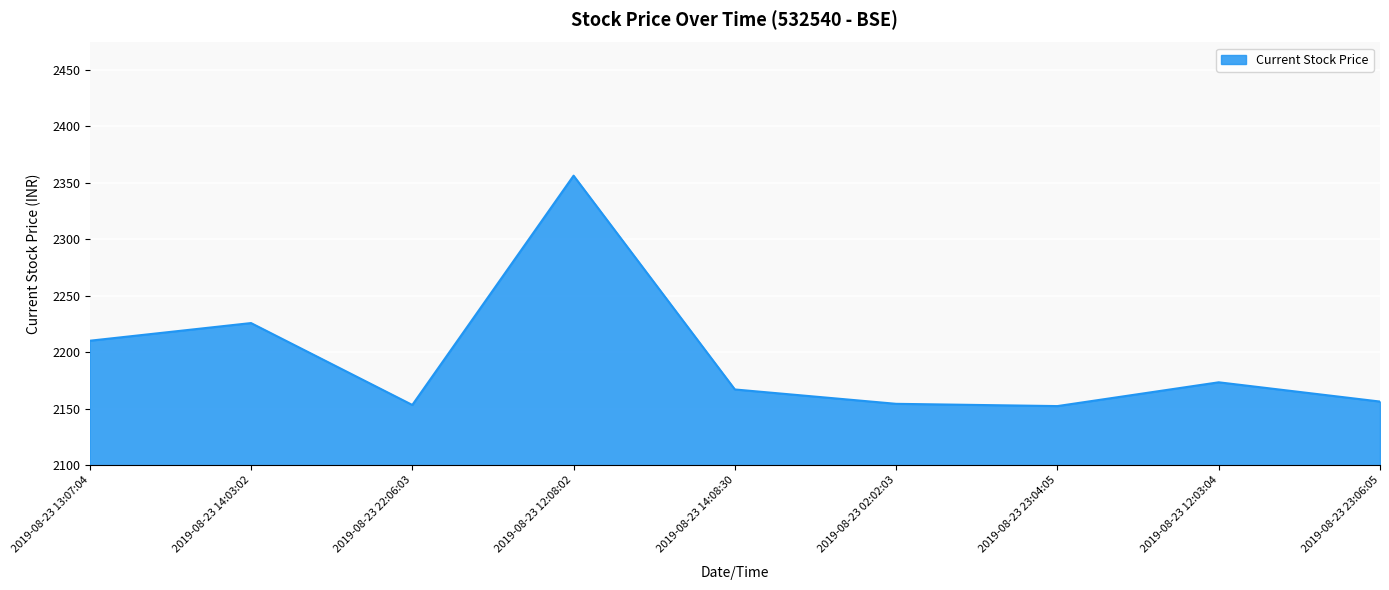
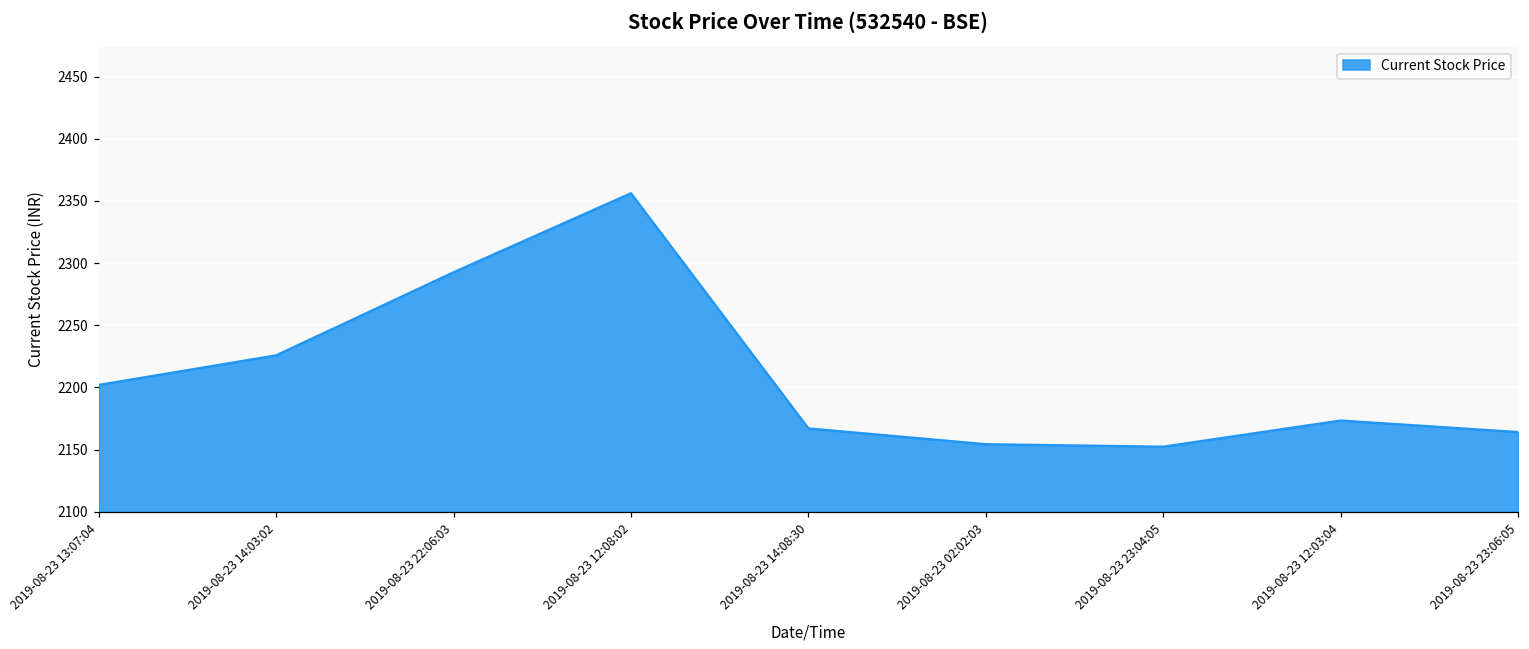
2019-08-23 13:07:04: 2210 -> 2202
2019-08-23 22:06:03: 2153 -> 2293
2019-08-23 23:06:05: 2156 -> 2164
